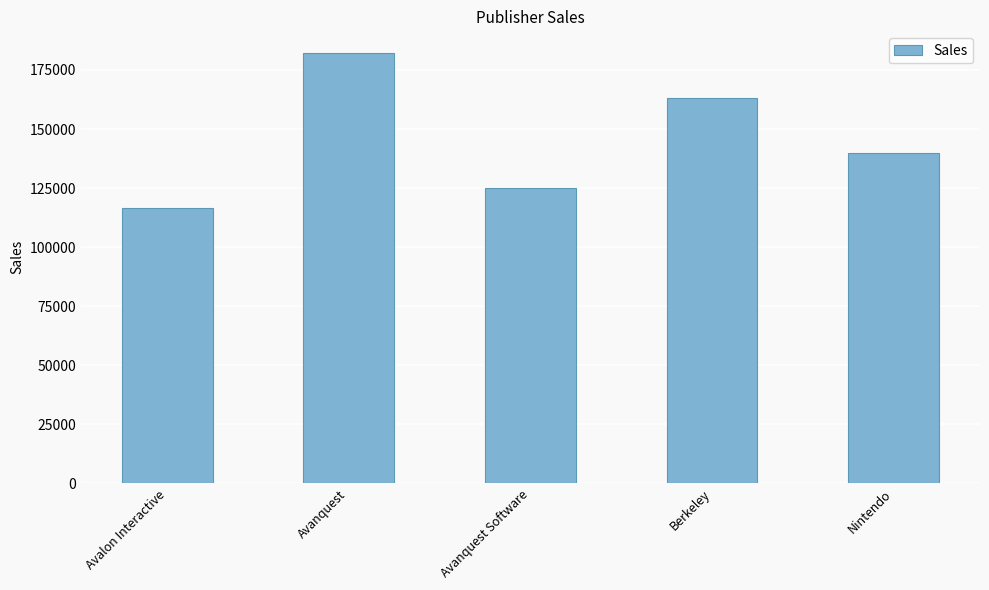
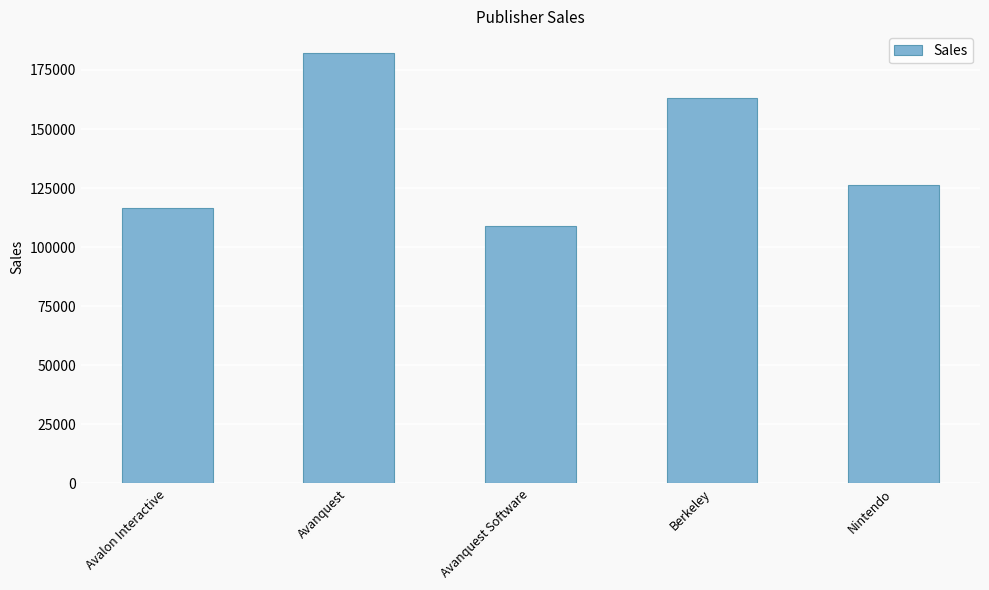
Avanquest Software: 125000 -> 109000
Nintendo: 140000 -> 126000
